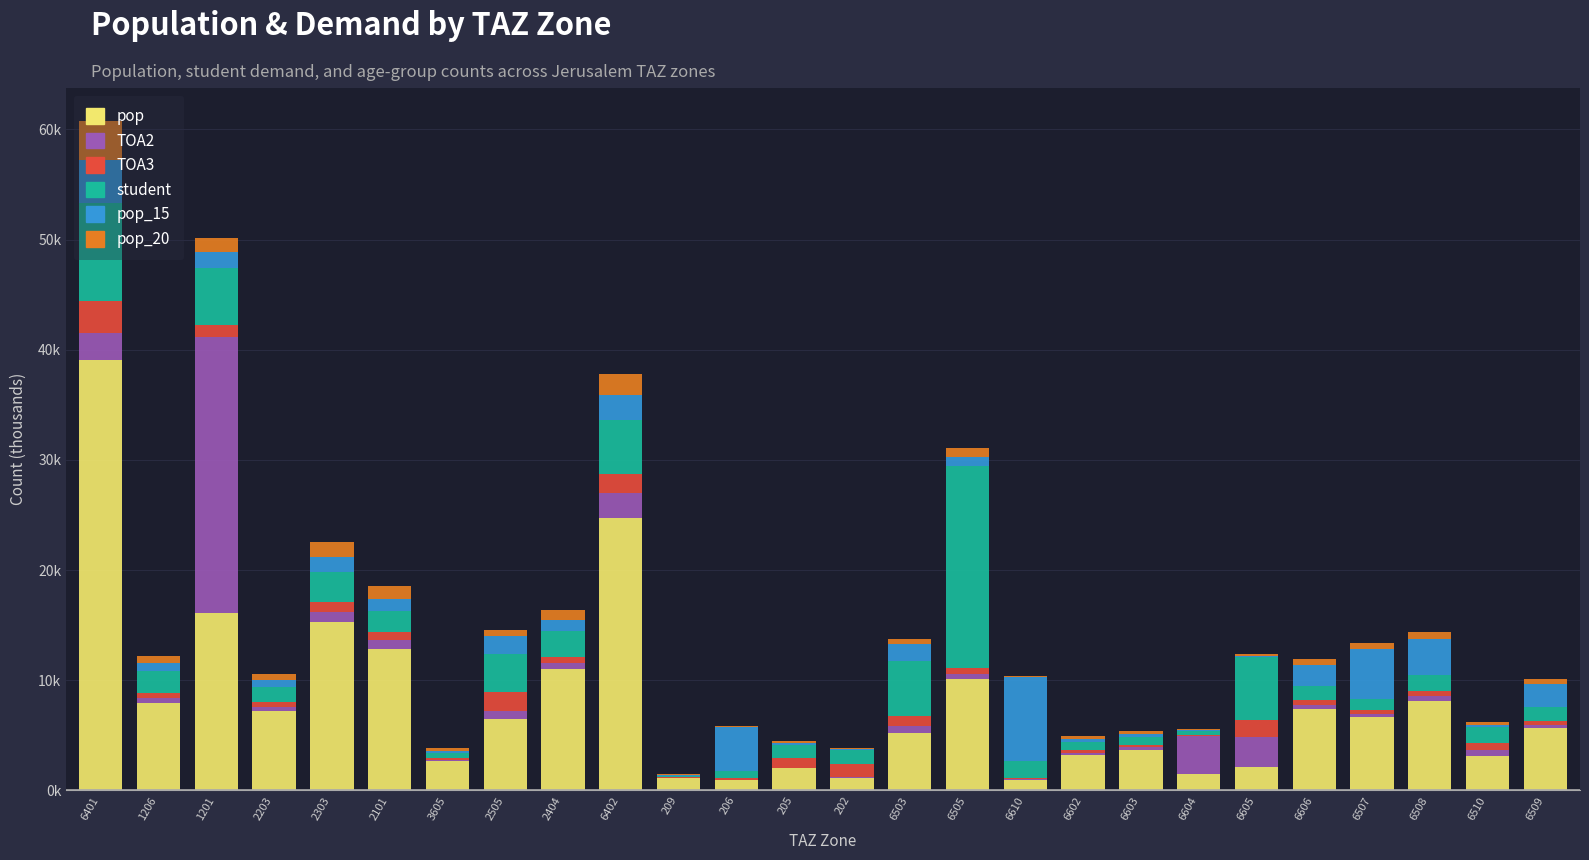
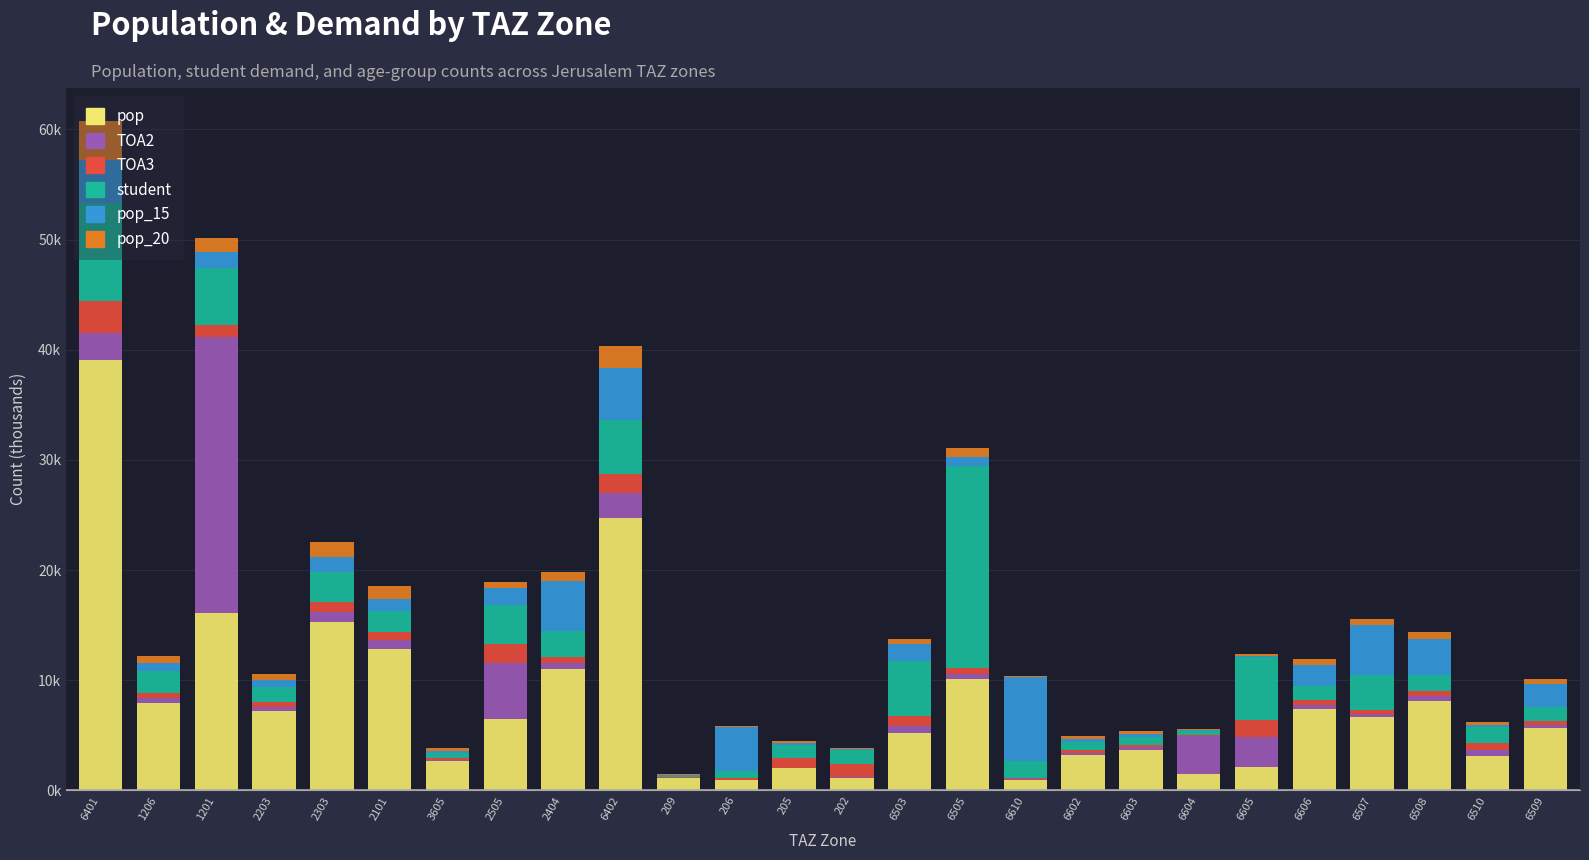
TOA2, 2505: 700 -> 5100
pop_15, 2404: 1000 -> 4500
pop_15, 6402: 2200 -> 4700
student, 6507: 1000 -> 3200
